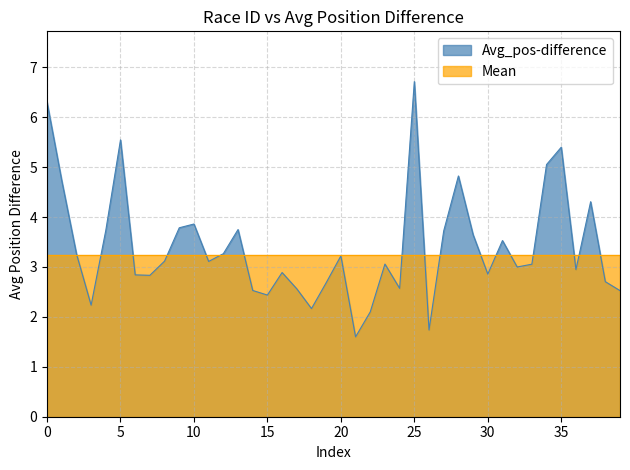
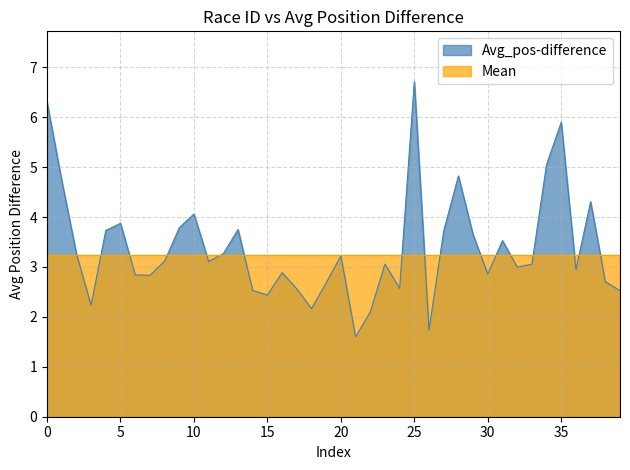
Avg_pos-difference, 5: 5.5 -> 3.9
Avg_pos-difference, 10: 3.9 -> 4.1
Avg_pos-difference, 35: 5.4 -> 5.9
